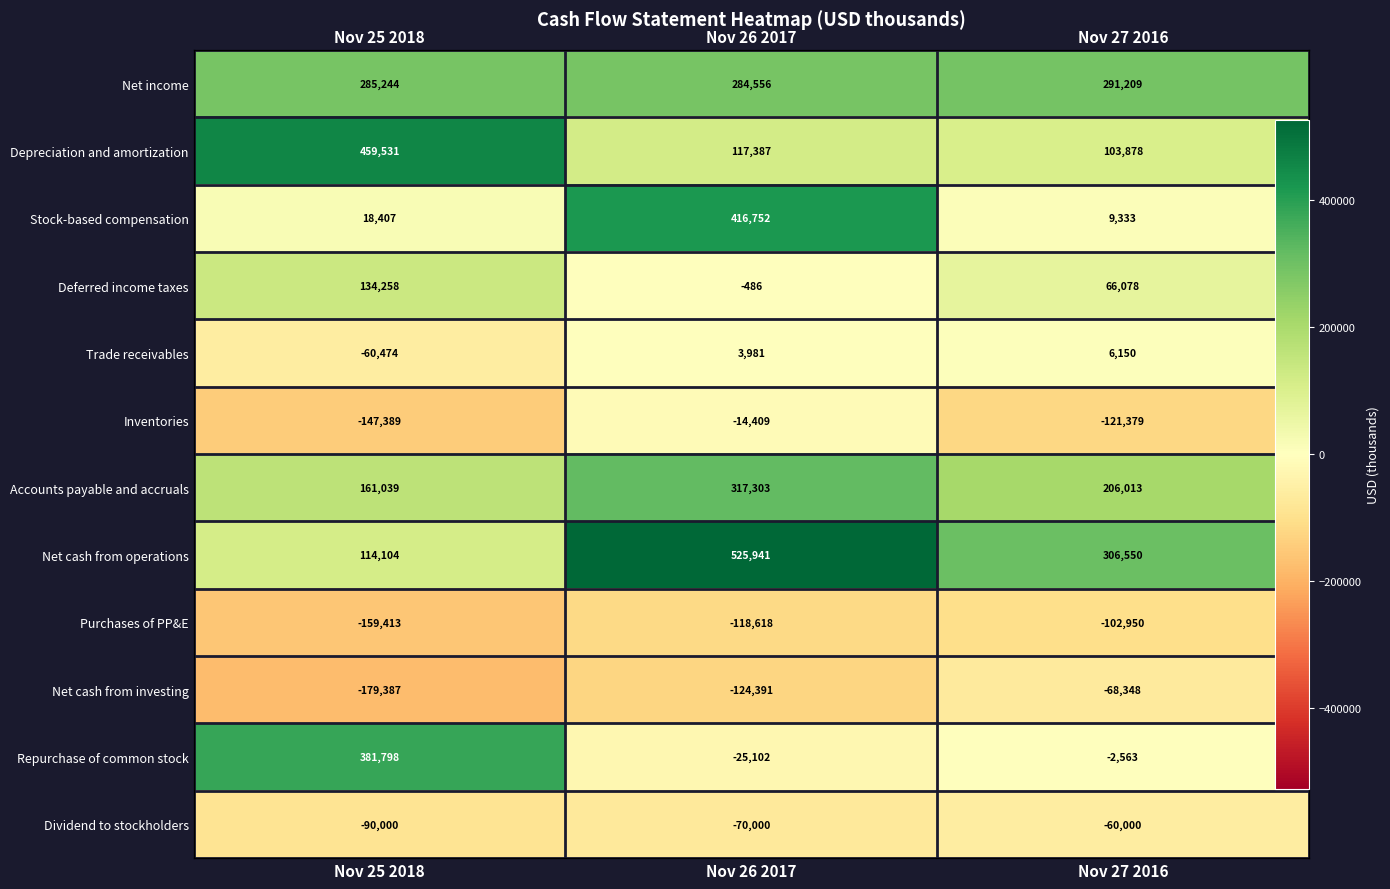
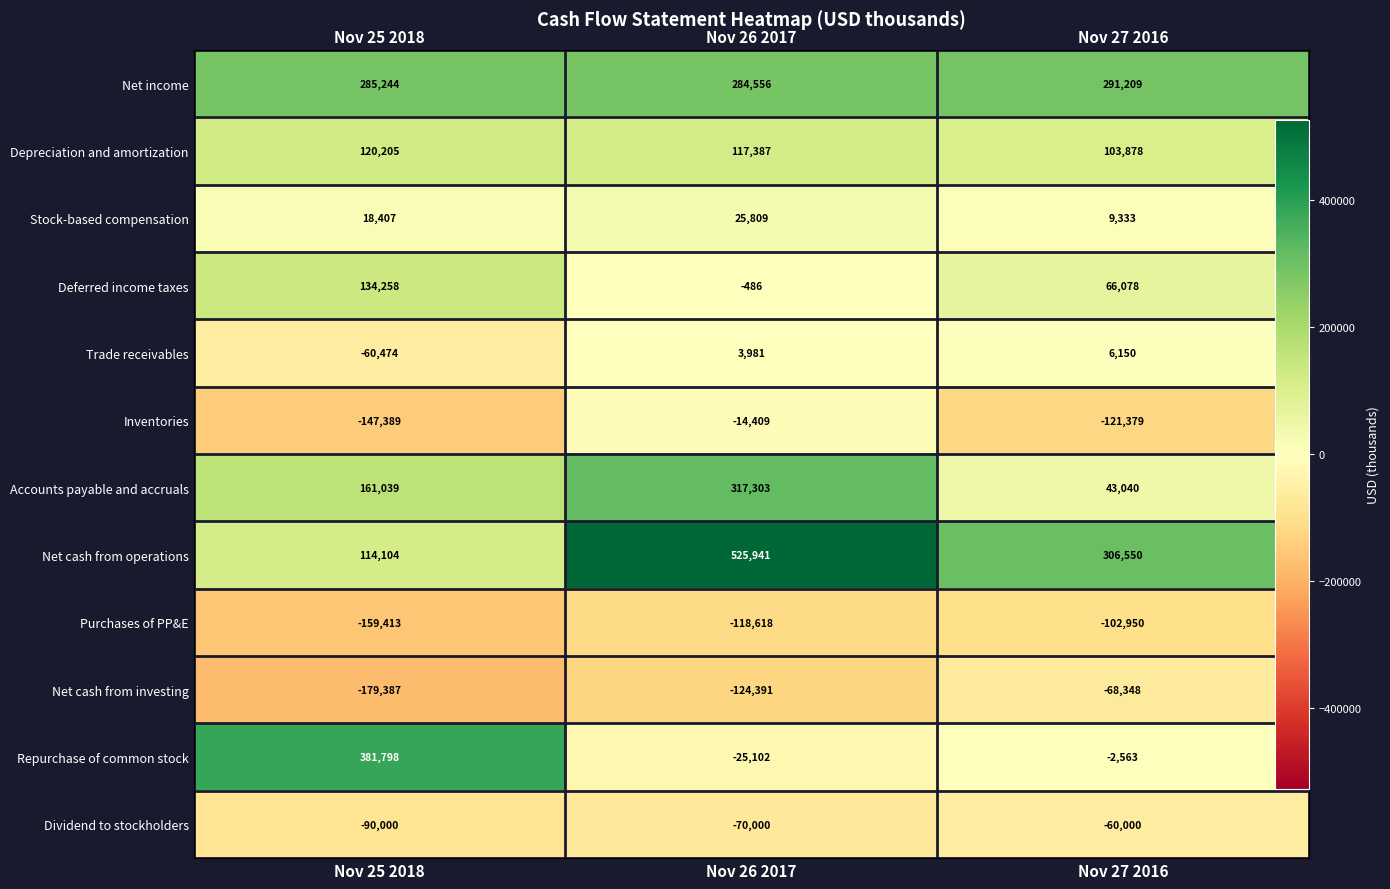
Depreciation and amortization, Nov 25 2018: 459,531 -> 120,205
Stock-based compensation, Nov 26 2017: 416,752 -> 25,809
Accounts payable and accruals, Nov 27 2016: 206,013 -> 43,040
